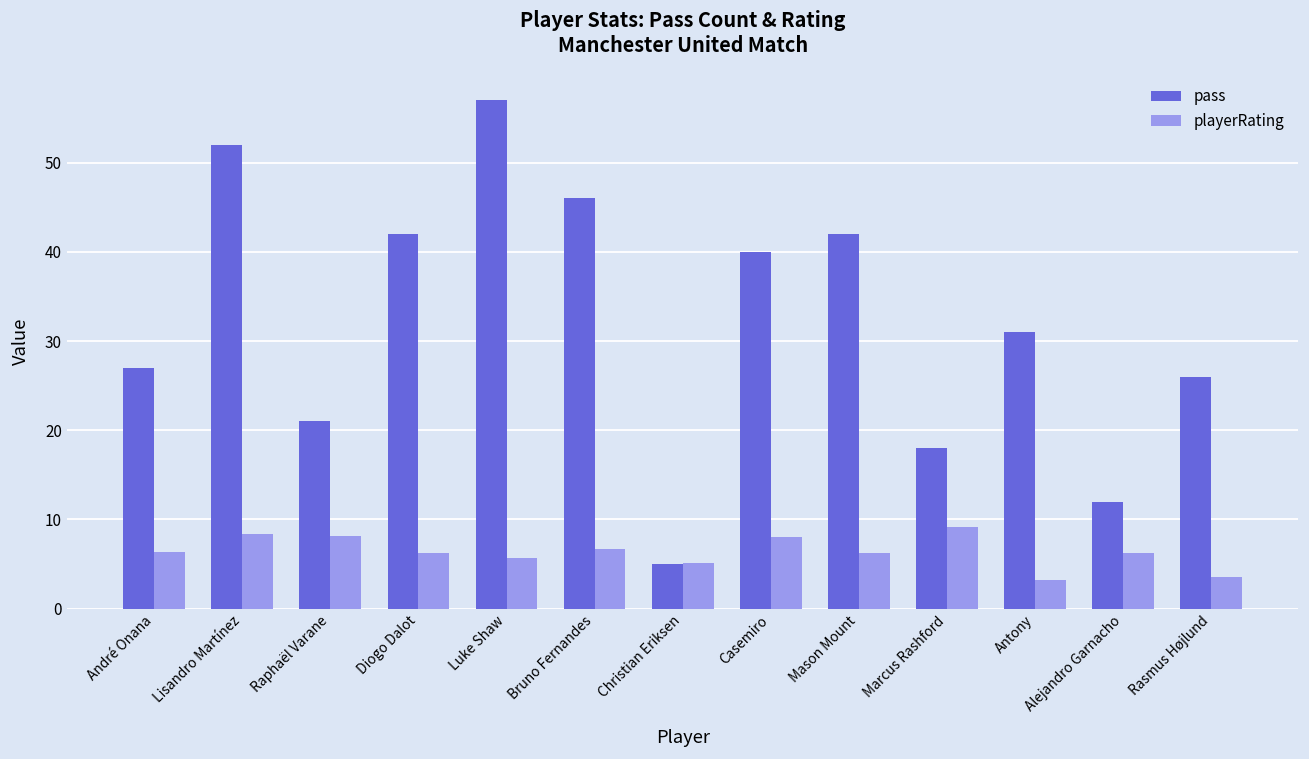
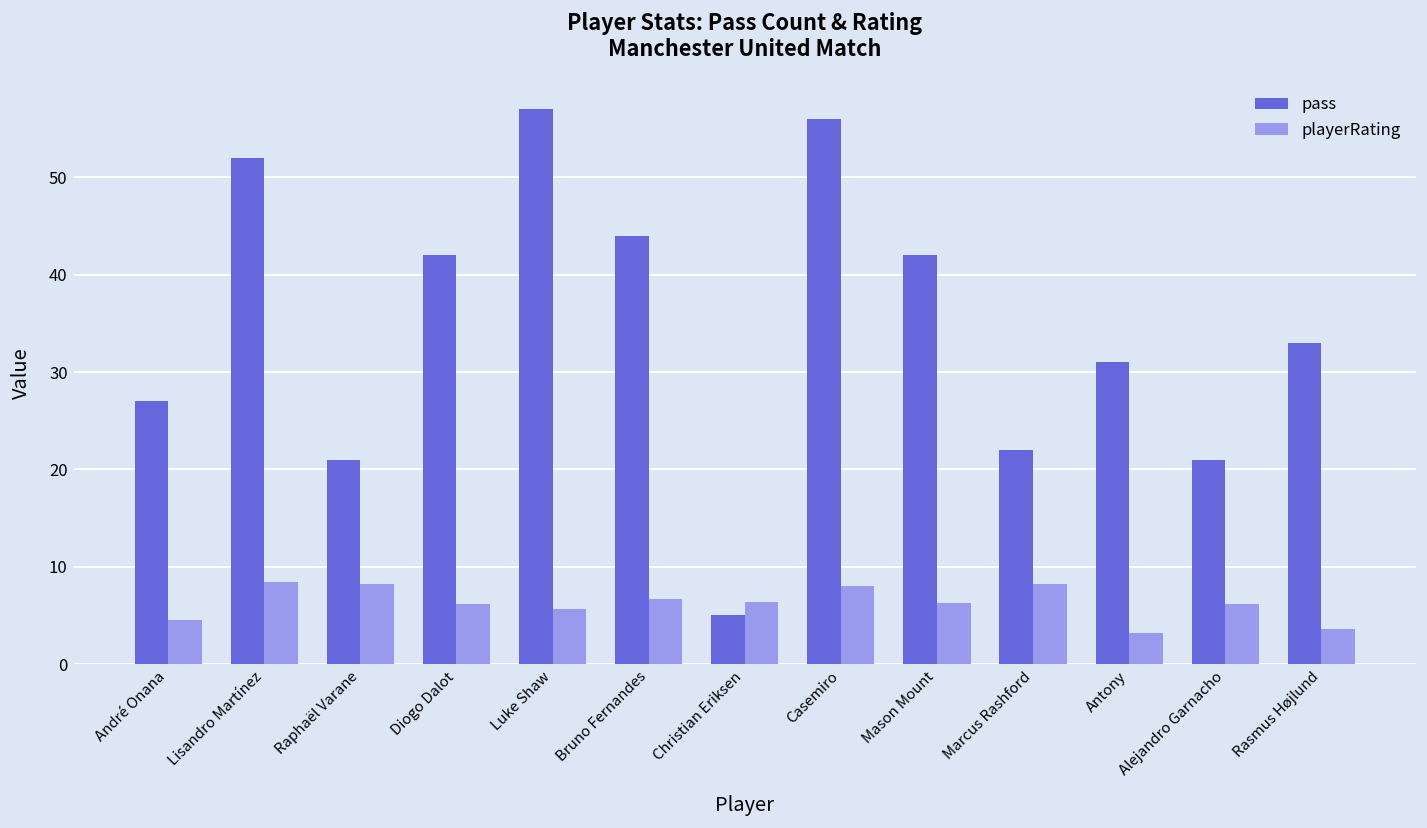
playerRating, André Onana: 6 -> 5
pass, Bruno Fernandes: 46 -> 44
playerRating, Christian Eriksen: 5 -> 6
pass, Casemiro: 40 -> 56
pass, Marcus Rashford: 18 -> 22
playerRating, Marcus Rashford: 9 -> 8
pass, Alejandro Garnacho: 12 -> 21
pass, Rasmus Højlund: 26 -> 33
